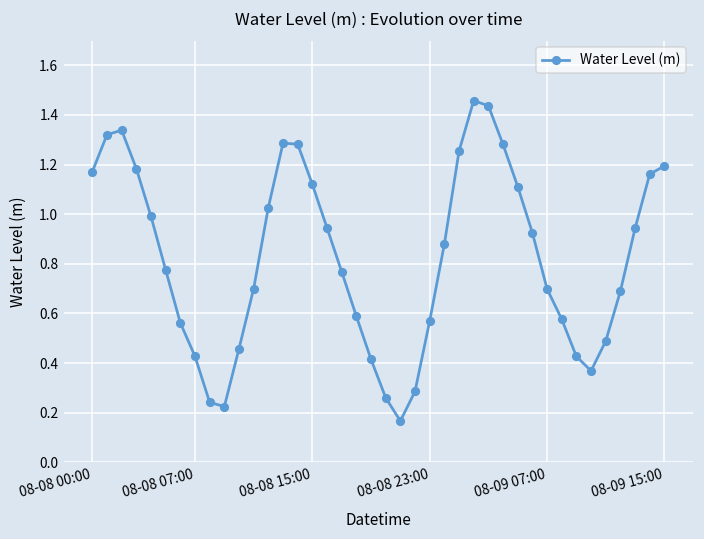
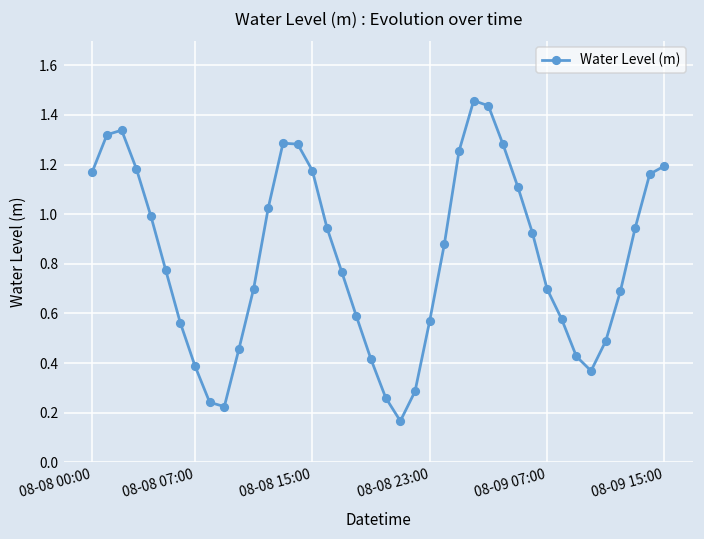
08-08 07:00: 0.43 -> 0.39
08-08 15:00: 1.12 -> 1.18
